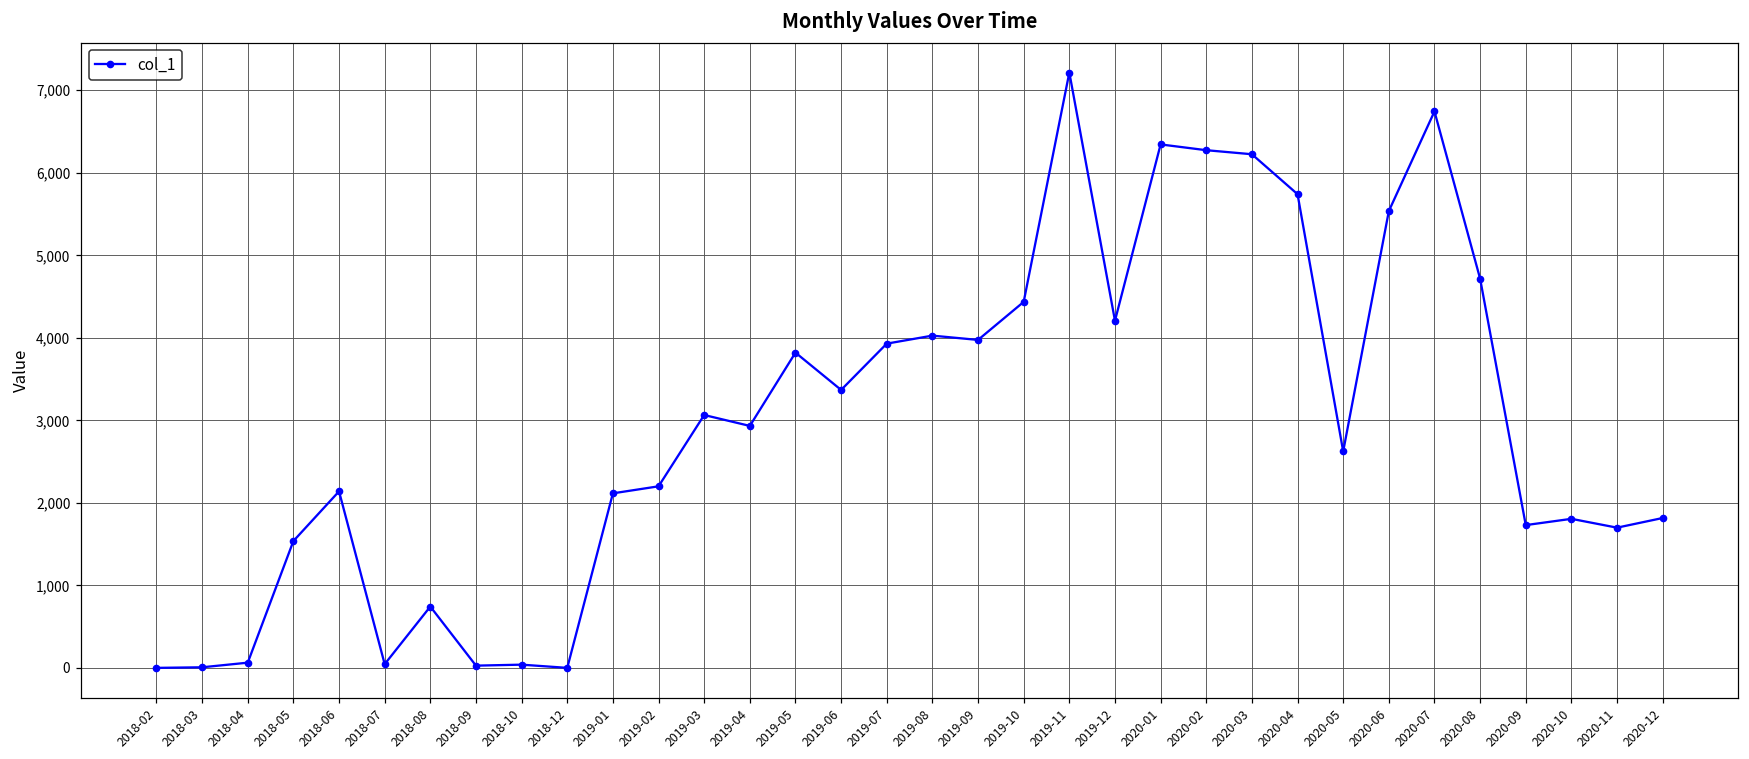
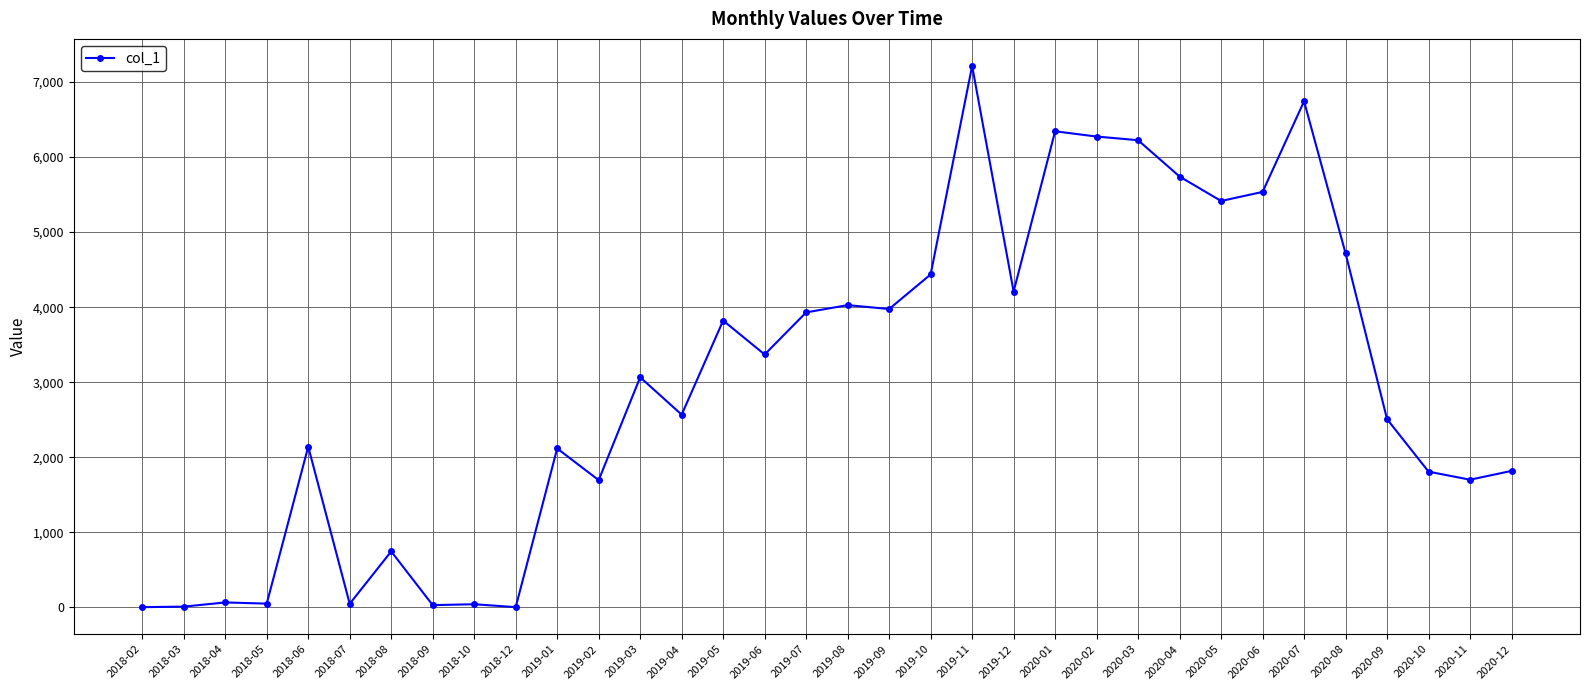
2018-05: 1,500 -> 0
2019-02: 2,200 -> 1,700
2019-04: 2,900 -> 2,600
2020-05: 2,600 -> 5,400
2020-09: 1,700 -> 2,500
